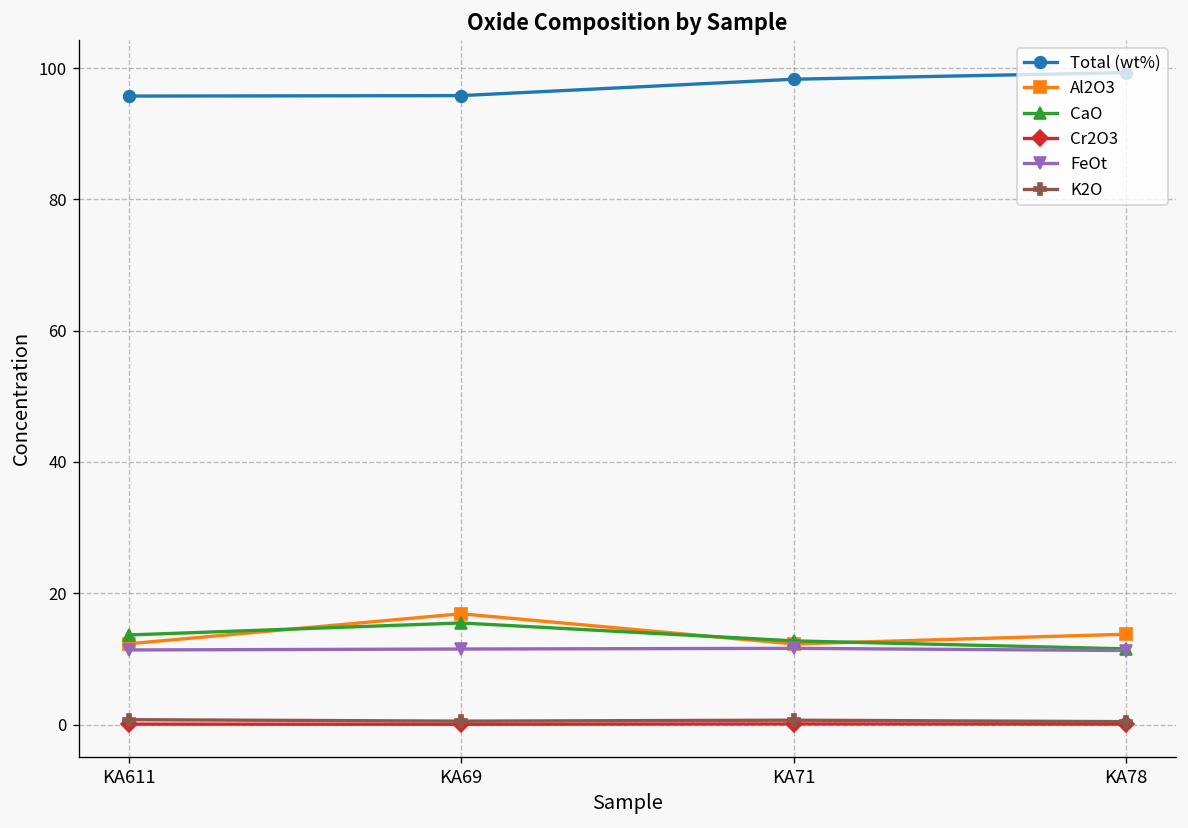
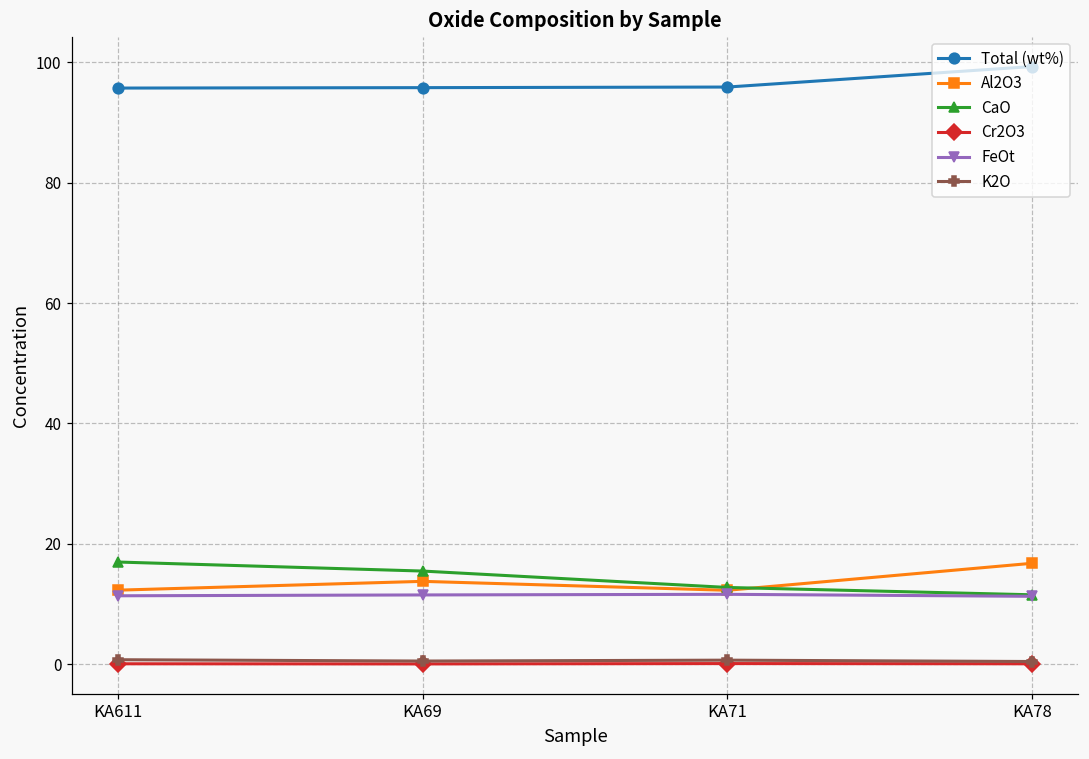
CaO, KA611: 14 -> 17
Al2O3, KA69: 17 -> 14
Total (wt%), KA71: 98 -> 96
Al2O3, KA78: 14 -> 17
